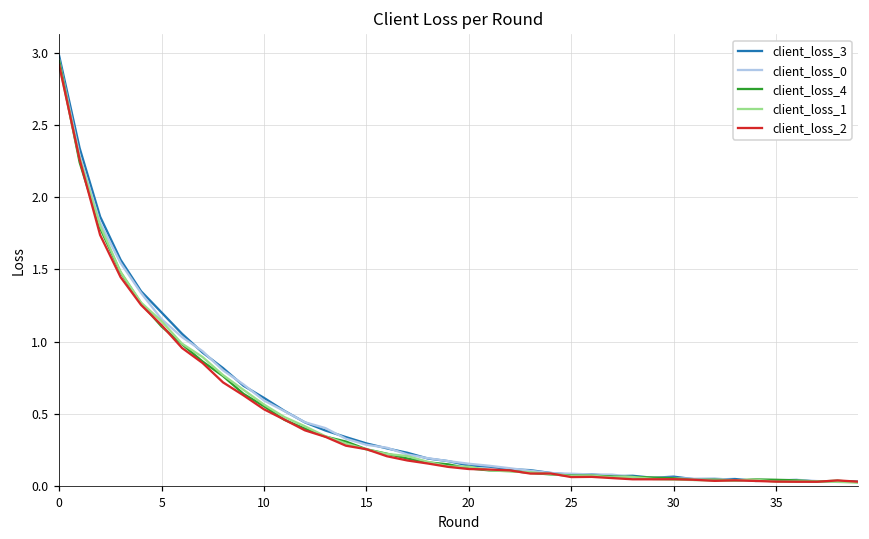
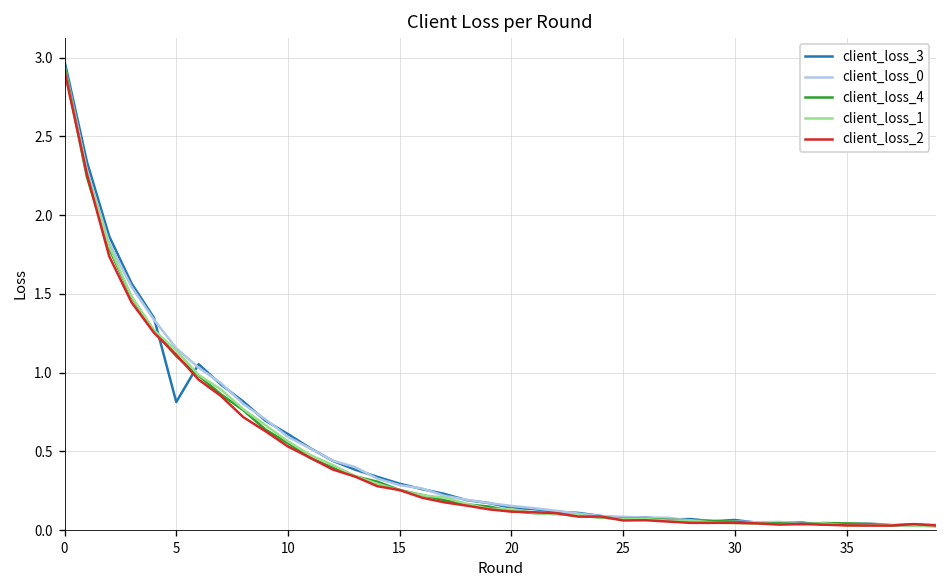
client_loss_3, 5: 1.20 -> 0.81
